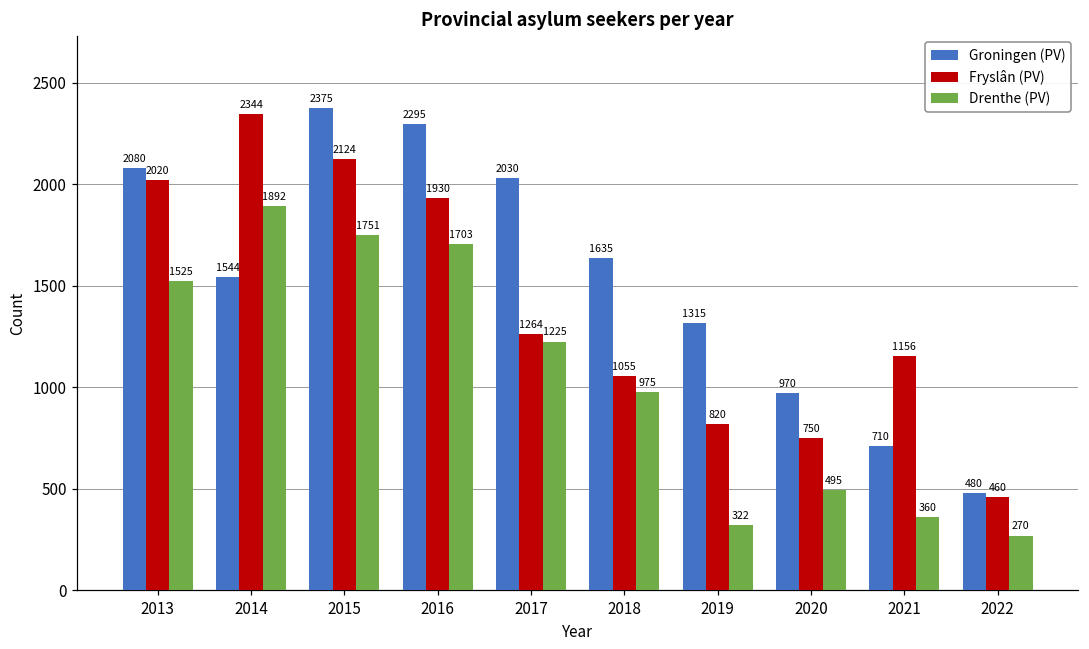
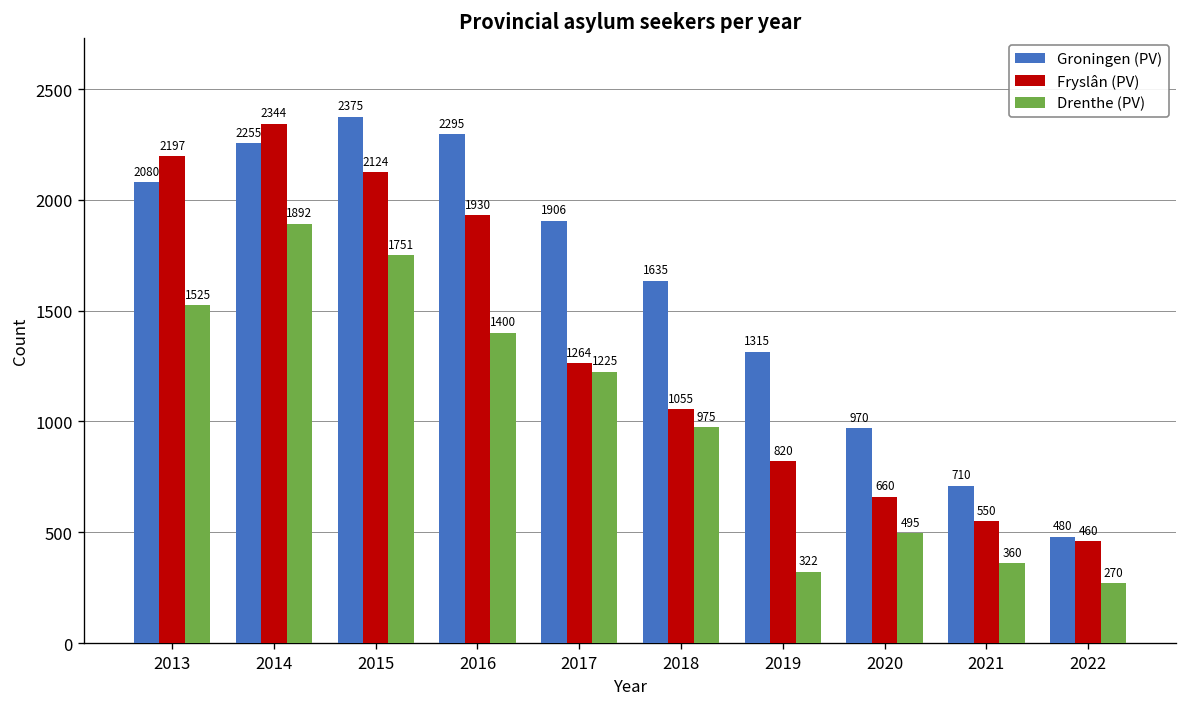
Fryslân (PV), 2013: 2020 -> 2197
Groningen (PV), 2014: 1544 -> 2255
Drenthe (PV), 2016: 1703 -> 1400
Groningen (PV), 2017: 2030 -> 1906
Fryslân (PV), 2020: 750 -> 660
Fryslân (PV), 2021: 1156 -> 550
